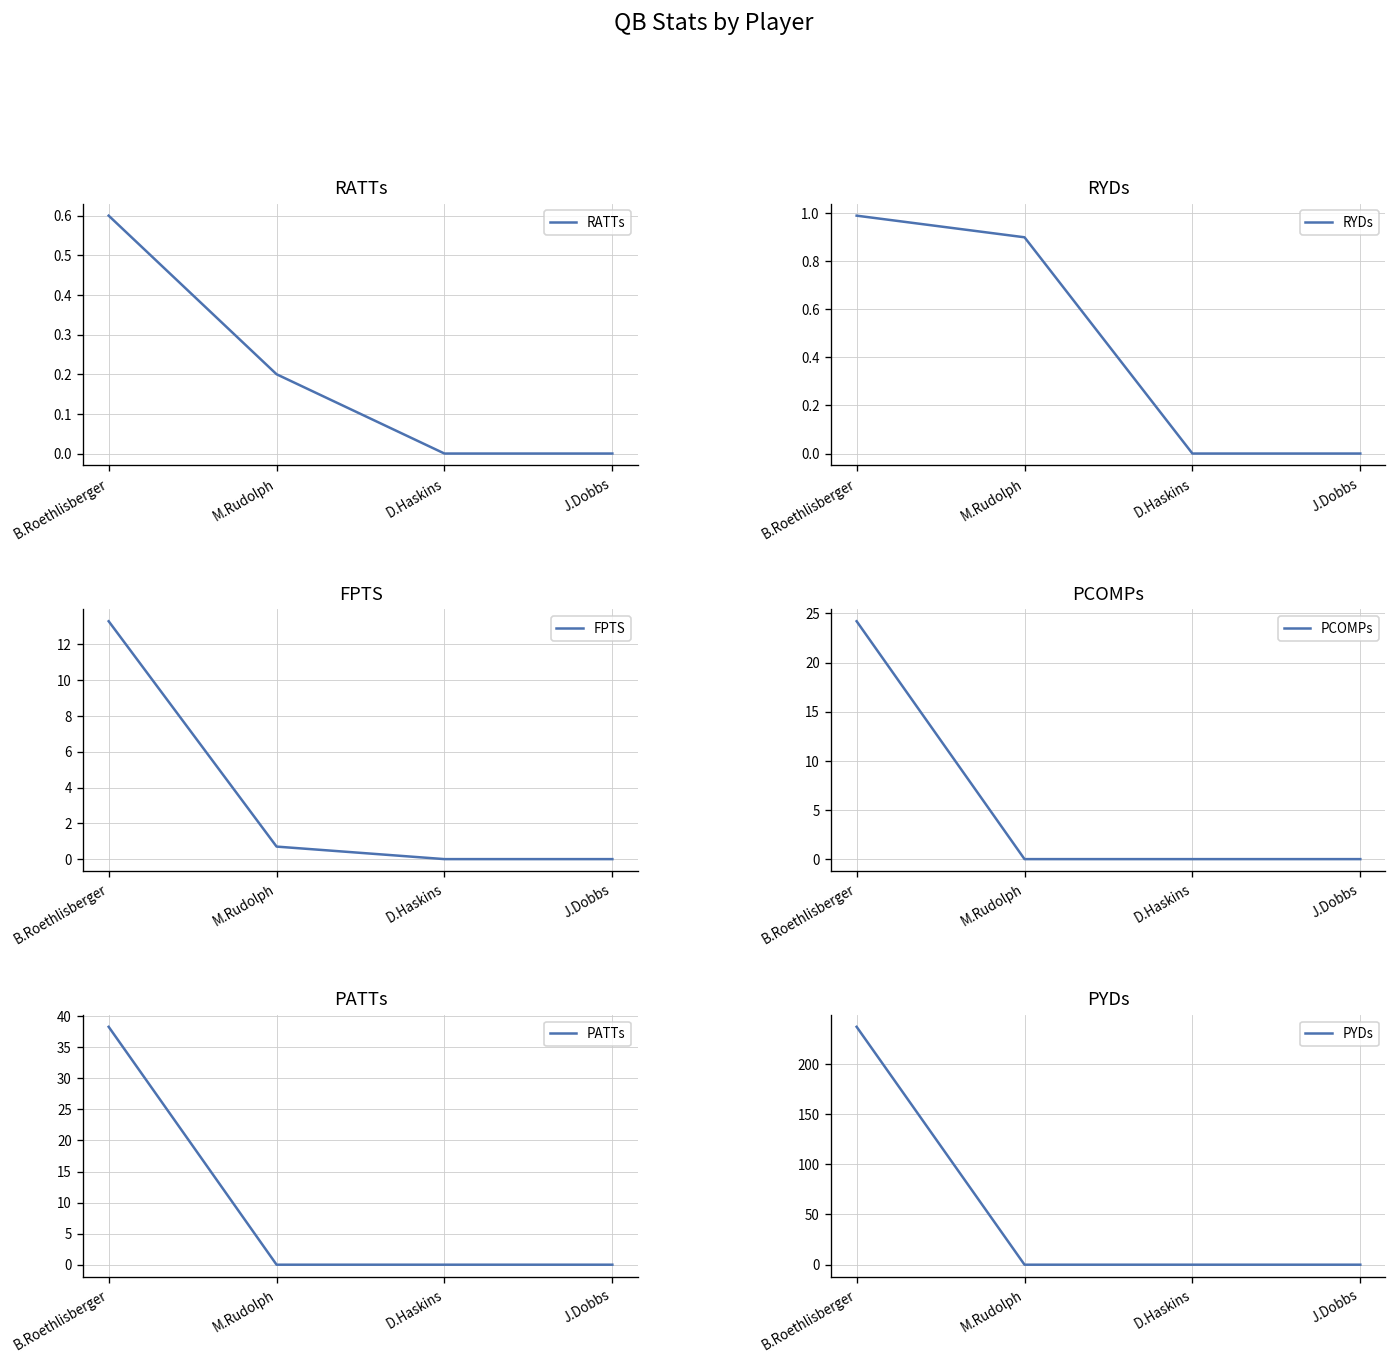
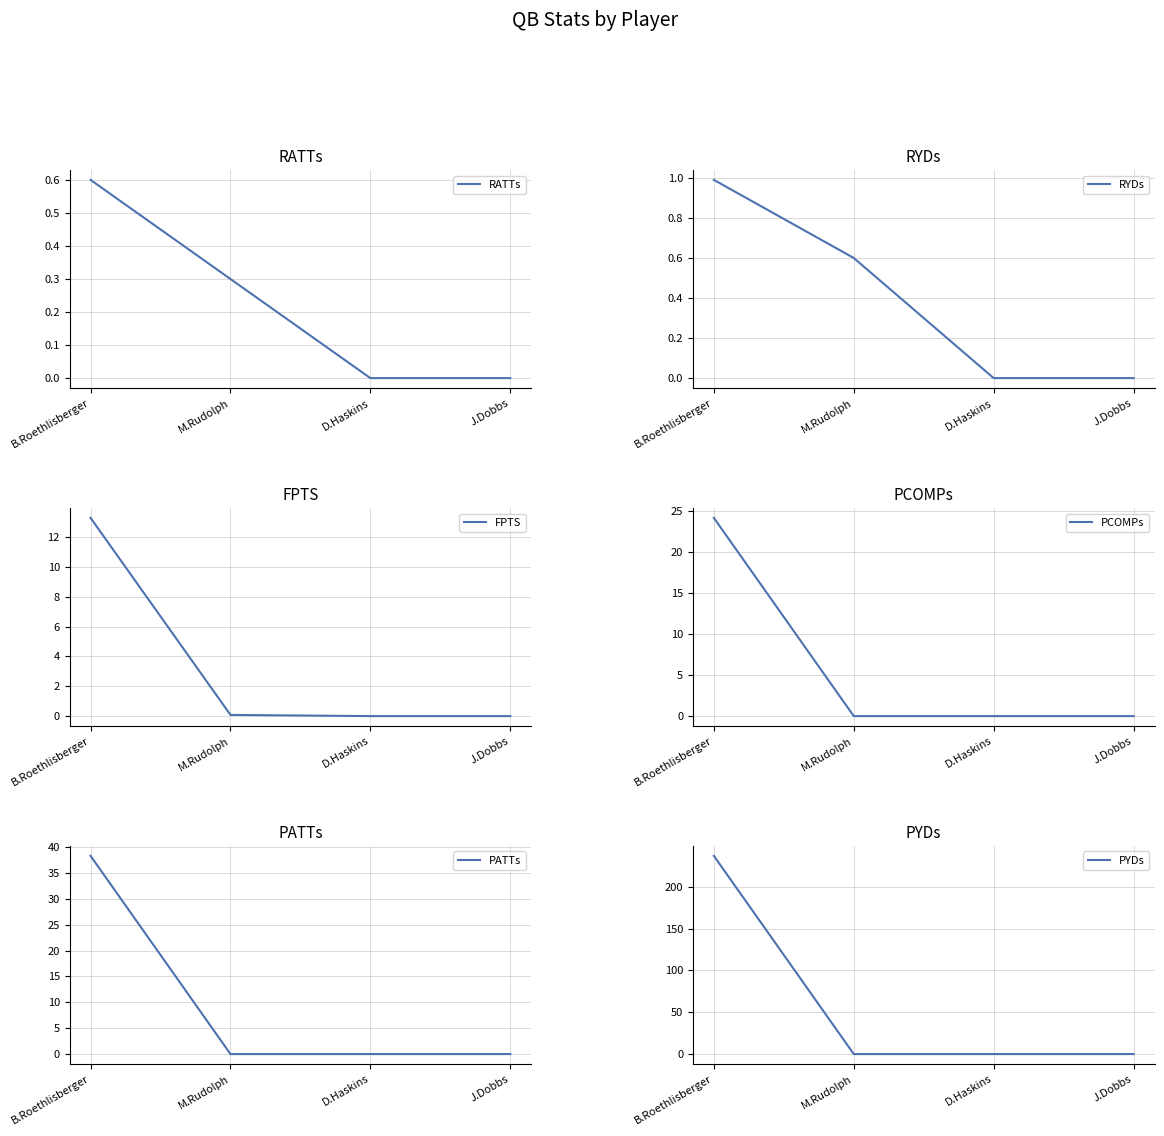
RATTs, M.Rudolph: 0.2 -> 0.3
RYDs, M.Rudolph: 0.9 -> 0.6
FPTS, M.Rudolph: 0.7 -> 0.1
